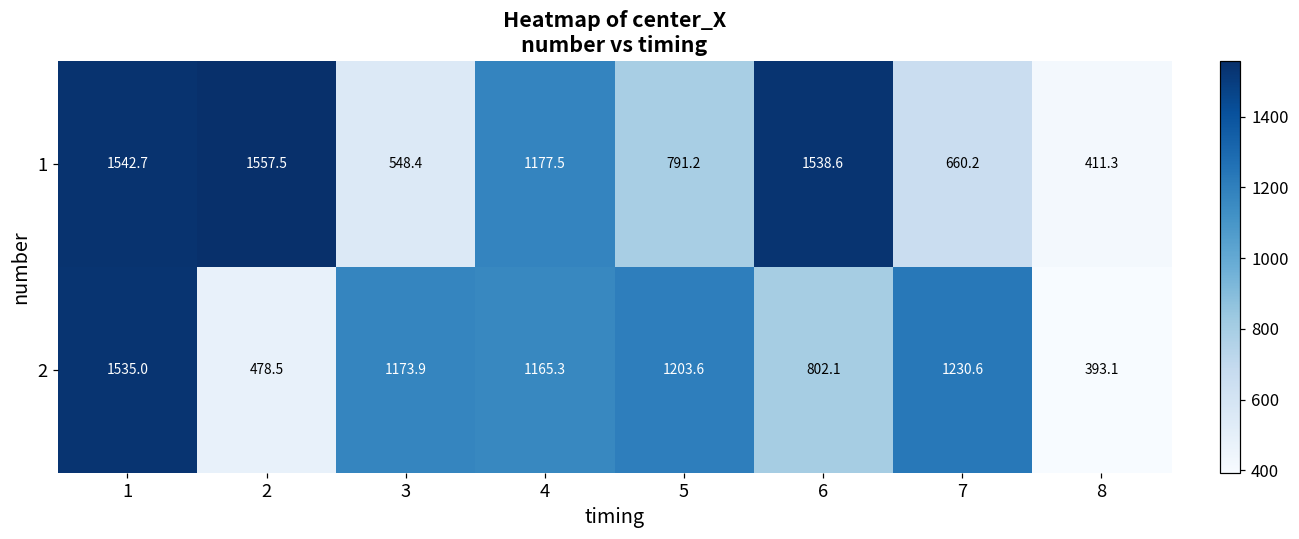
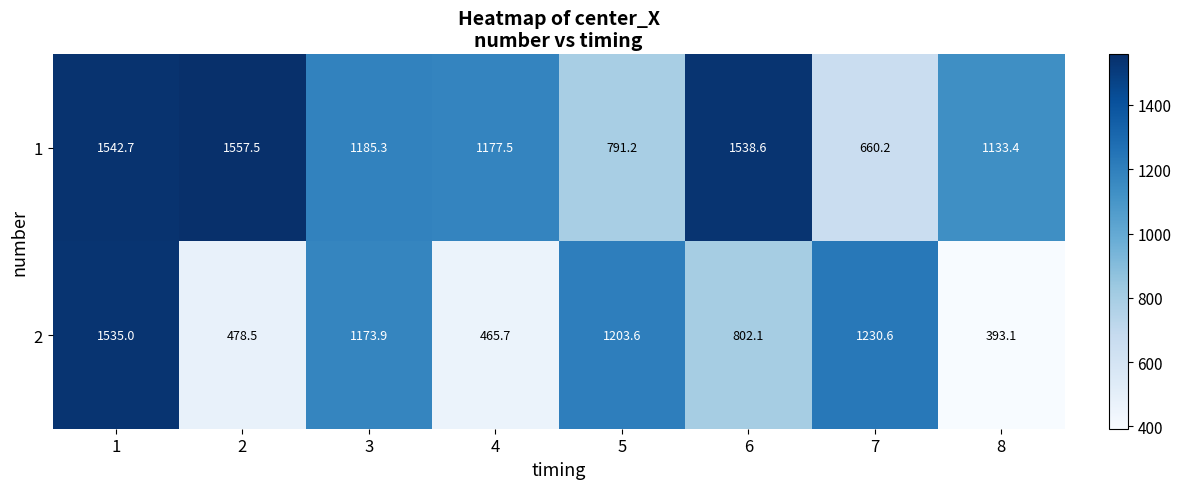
1, 3: 548.4 -> 1185.3
1, 8: 411.3 -> 1133.4
2, 4: 1165.3 -> 465.7
